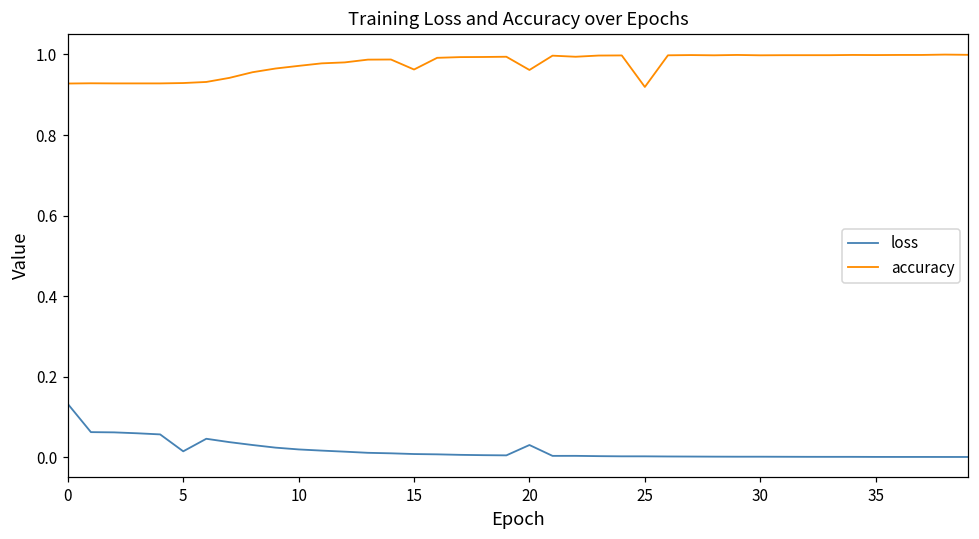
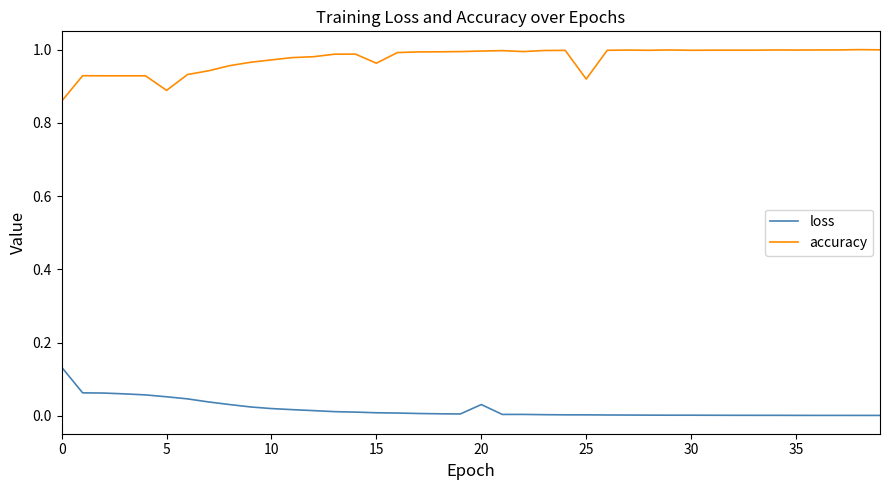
accuracy, 0: 0.93 -> 0.86
loss, 5: 0.02 -> 0.05
accuracy, 5: 0.93 -> 0.89
accuracy, 20: 0.96 -> 1.00
